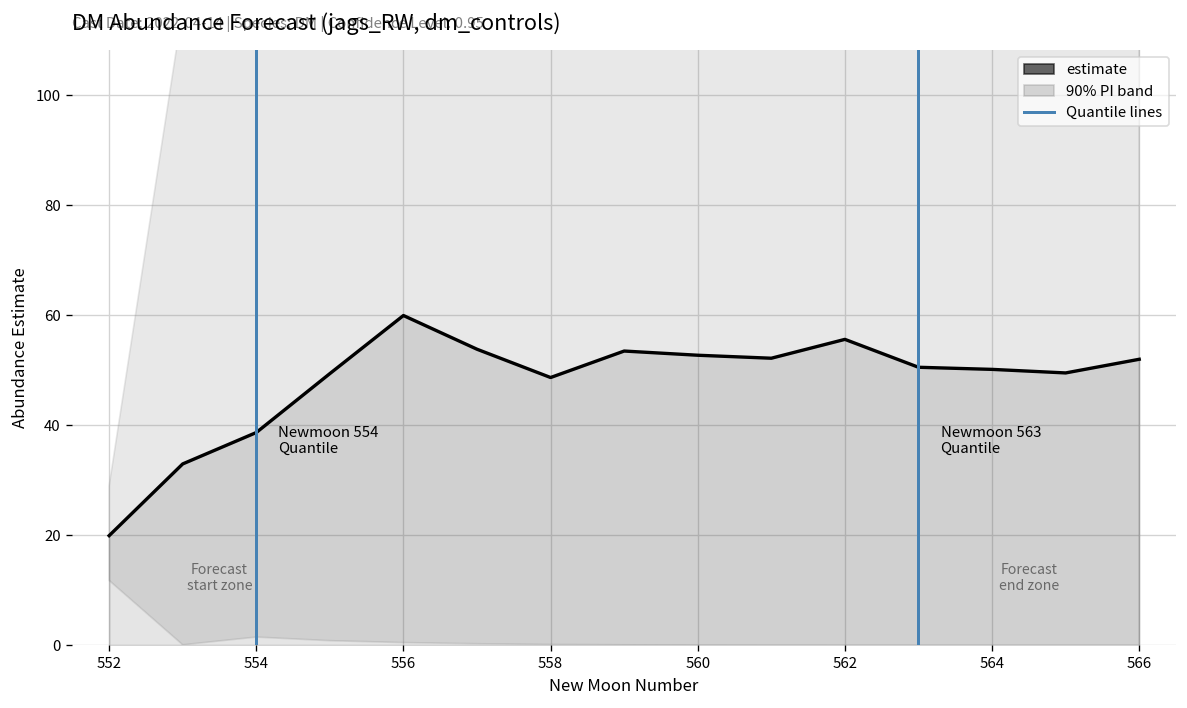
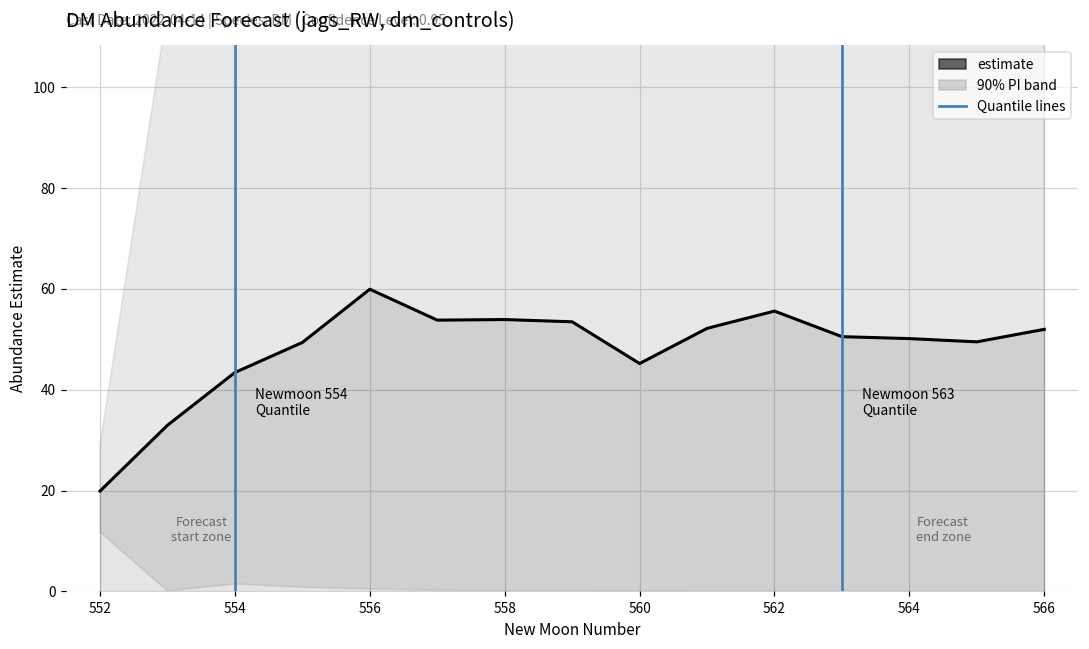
estimate, 554: 39 -> 43
estimate, 558: 49 -> 54
estimate, 560: 53 -> 45
